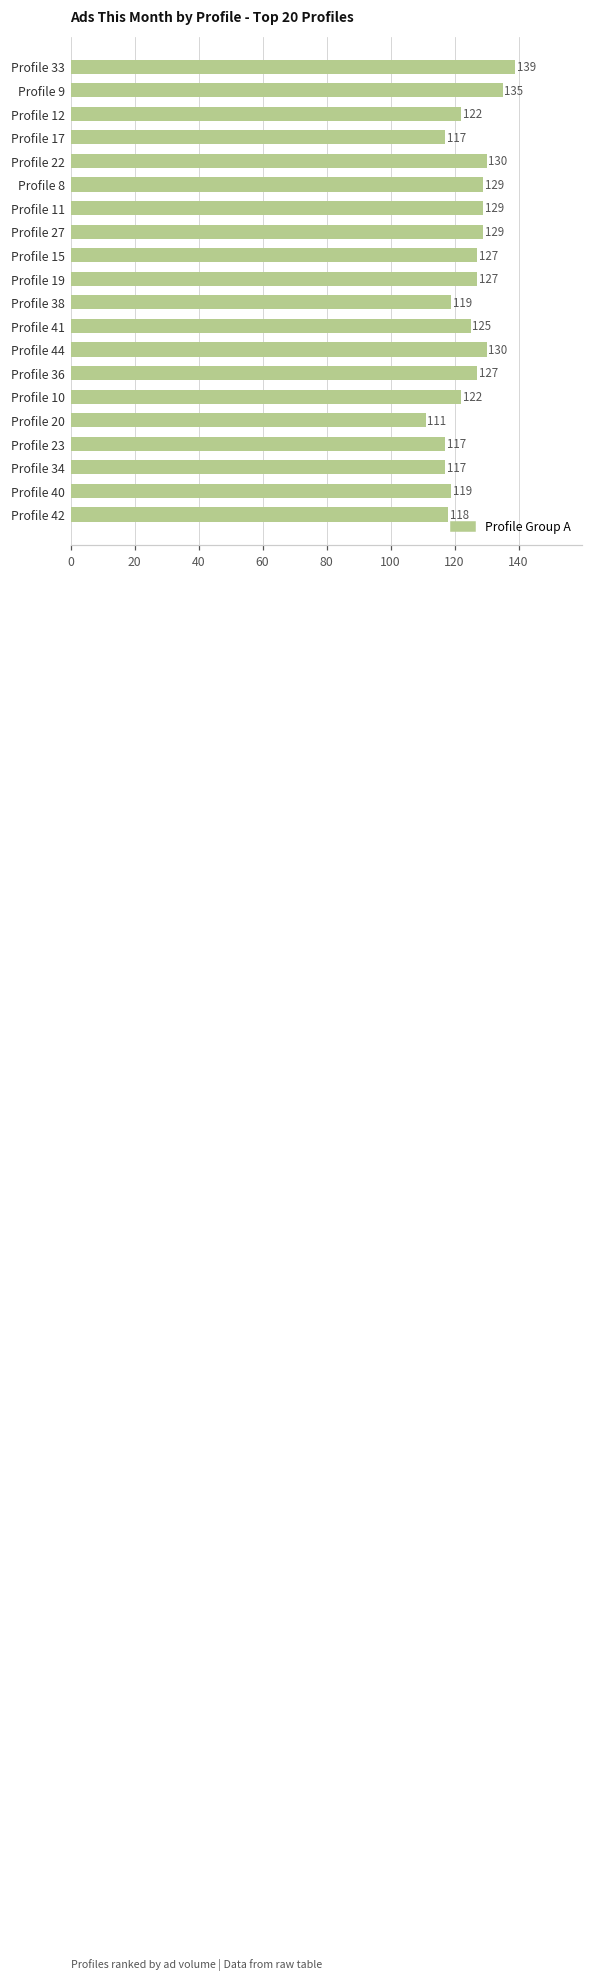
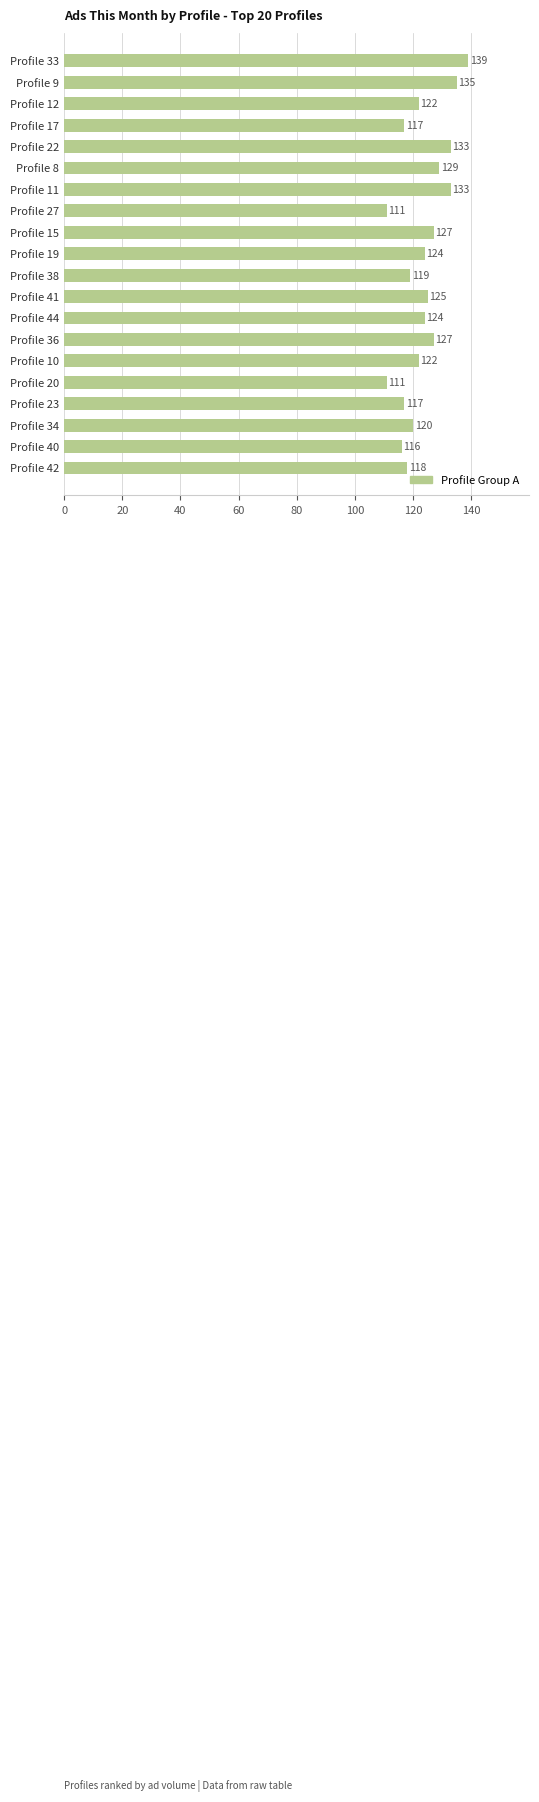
Profile 22: 130 -> 133
Profile 11: 129 -> 133
Profile 27: 129 -> 111
Profile 19: 127 -> 124
Profile 44: 130 -> 124
Profile 34: 117 -> 120
Profile 40: 119 -> 116
